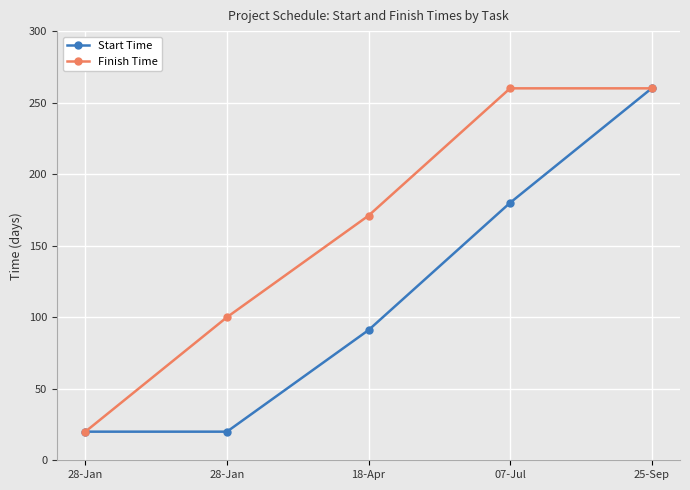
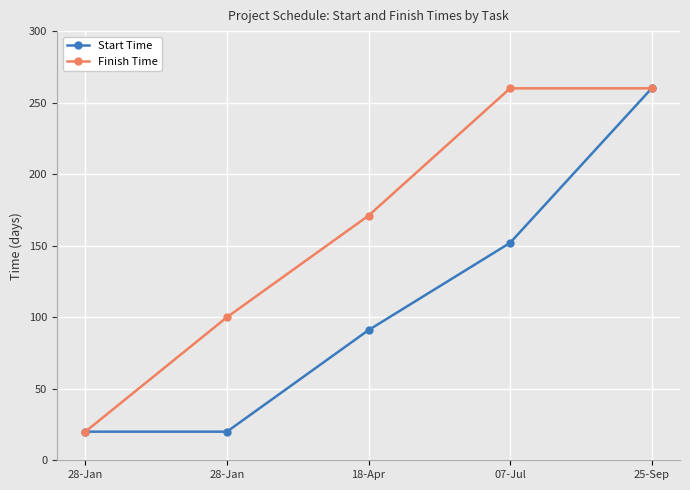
Start Time, 07-Jul: 180 -> 152
